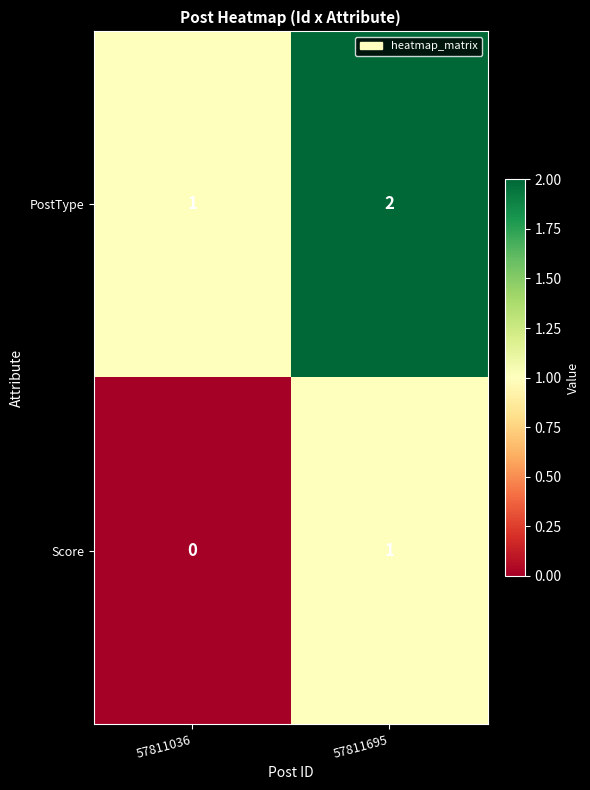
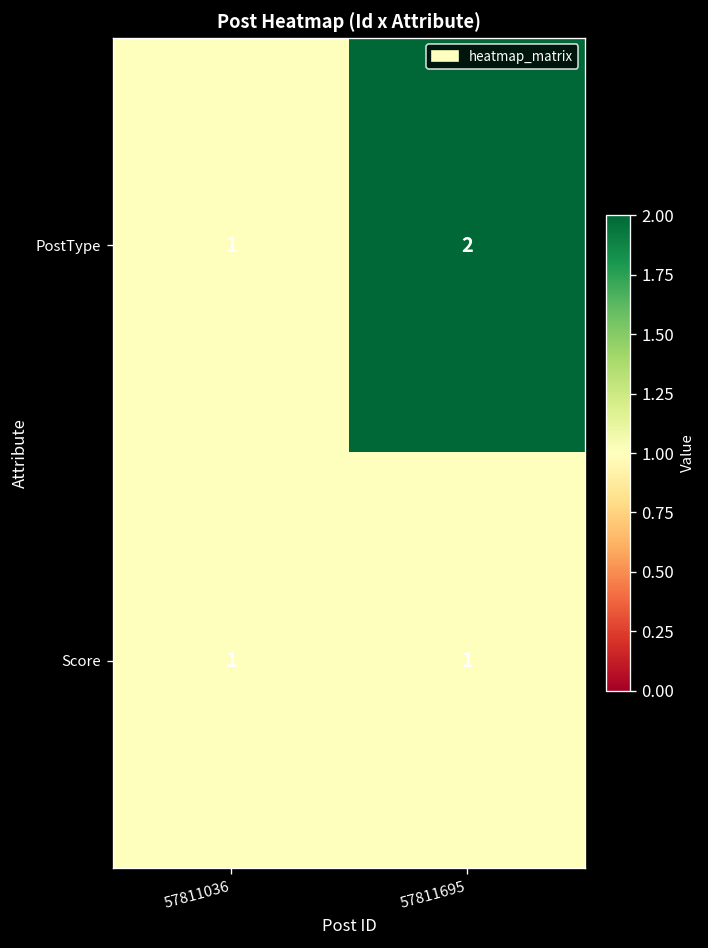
Score, 57811036: 0 -> 1
